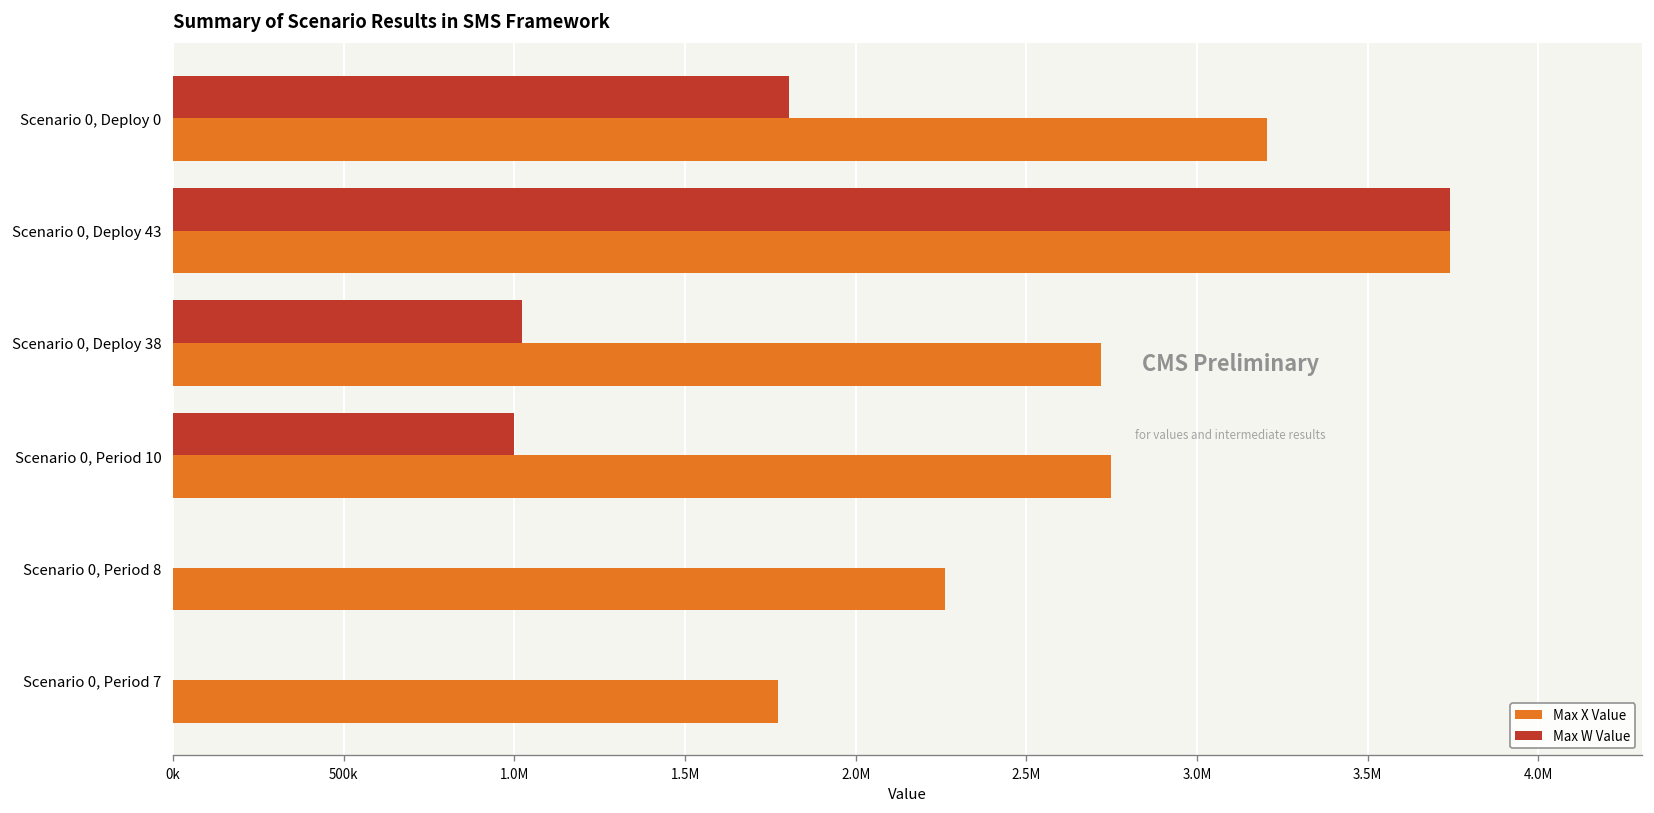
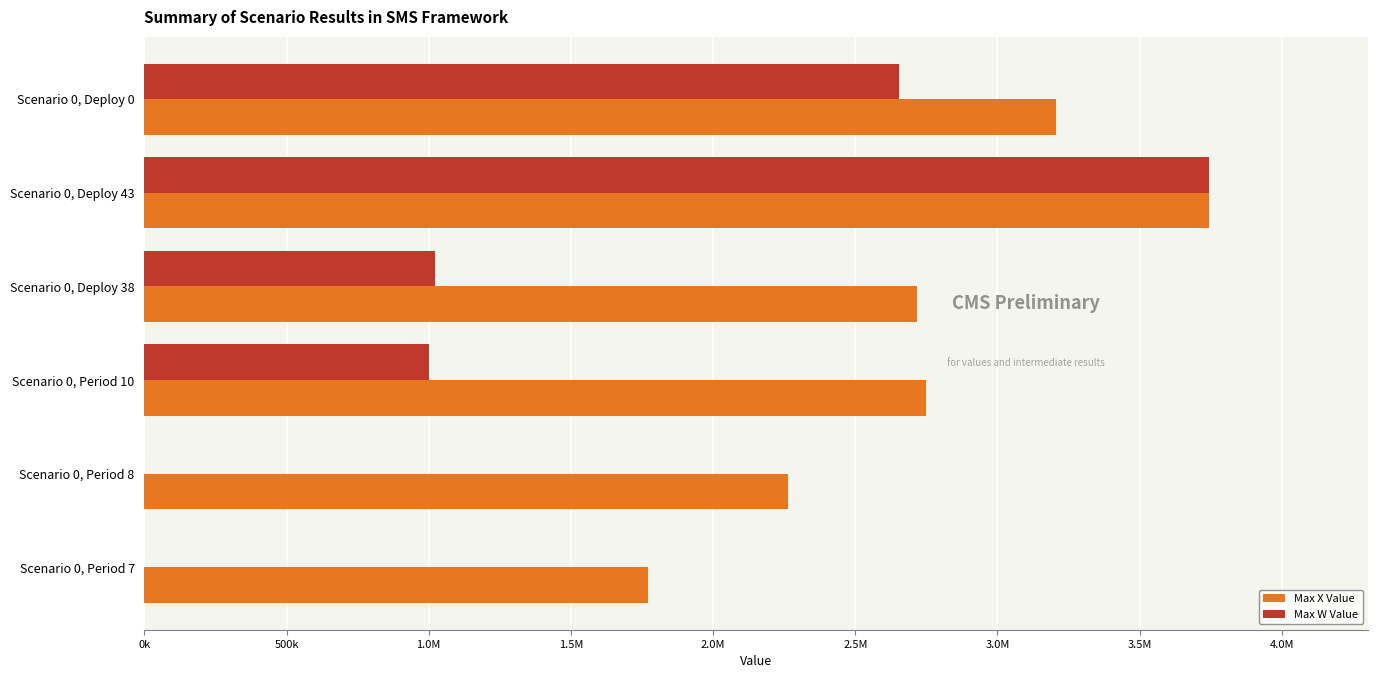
Max W Value, Scenario 0, Deploy 0: 1800000 -> 2650000
